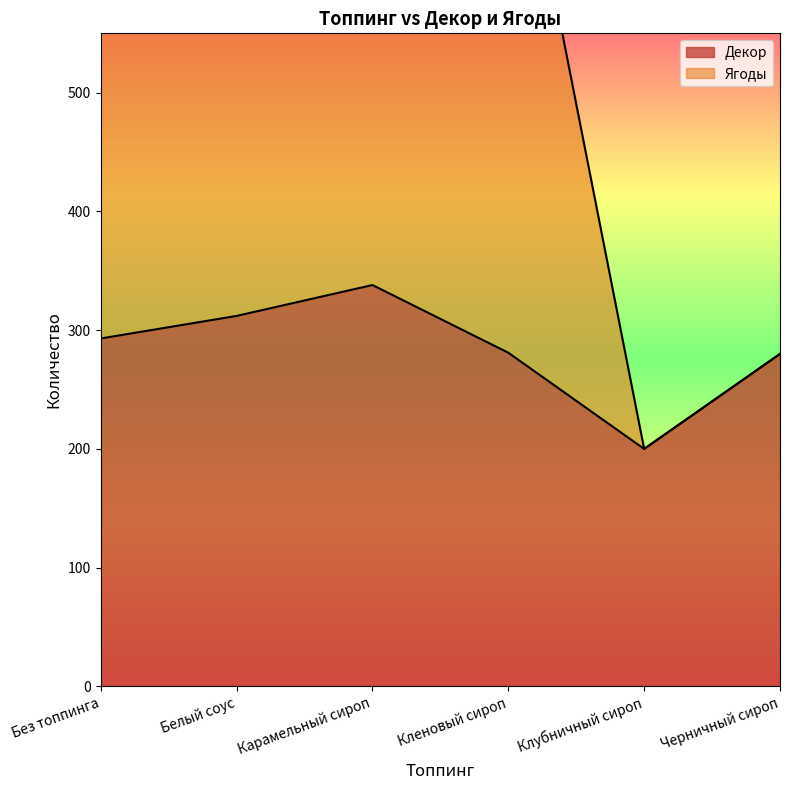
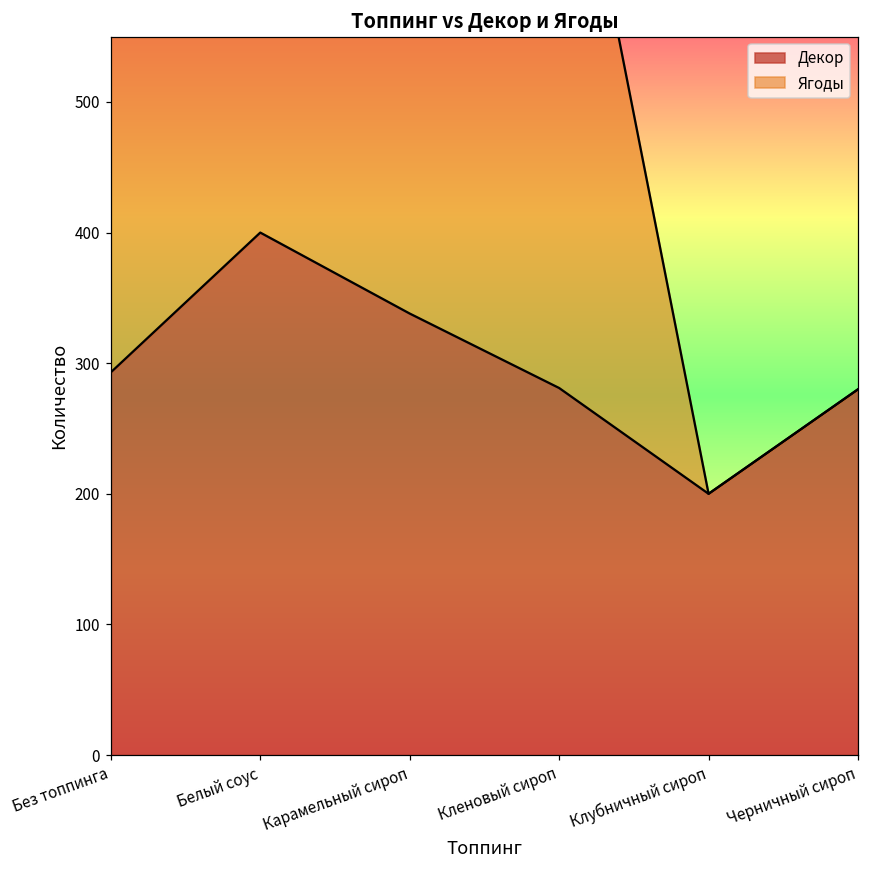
Декор, Белый соус: 312 -> 400
